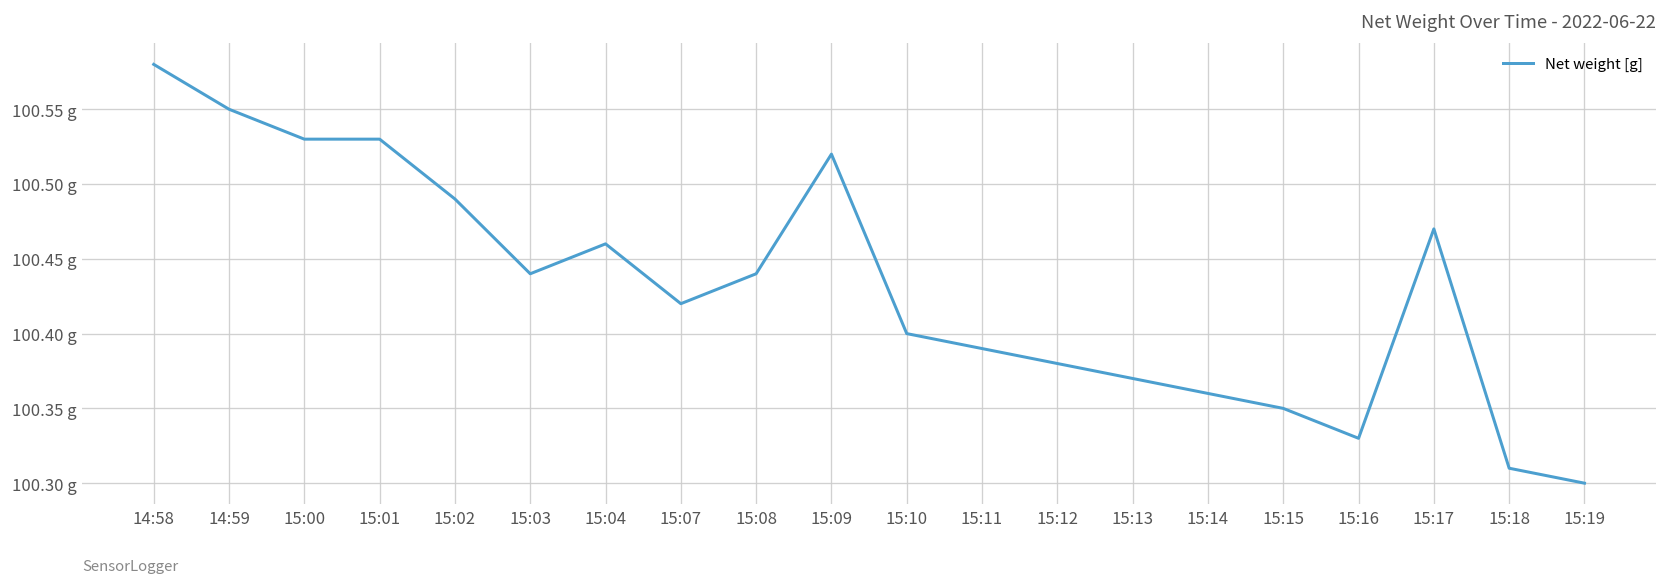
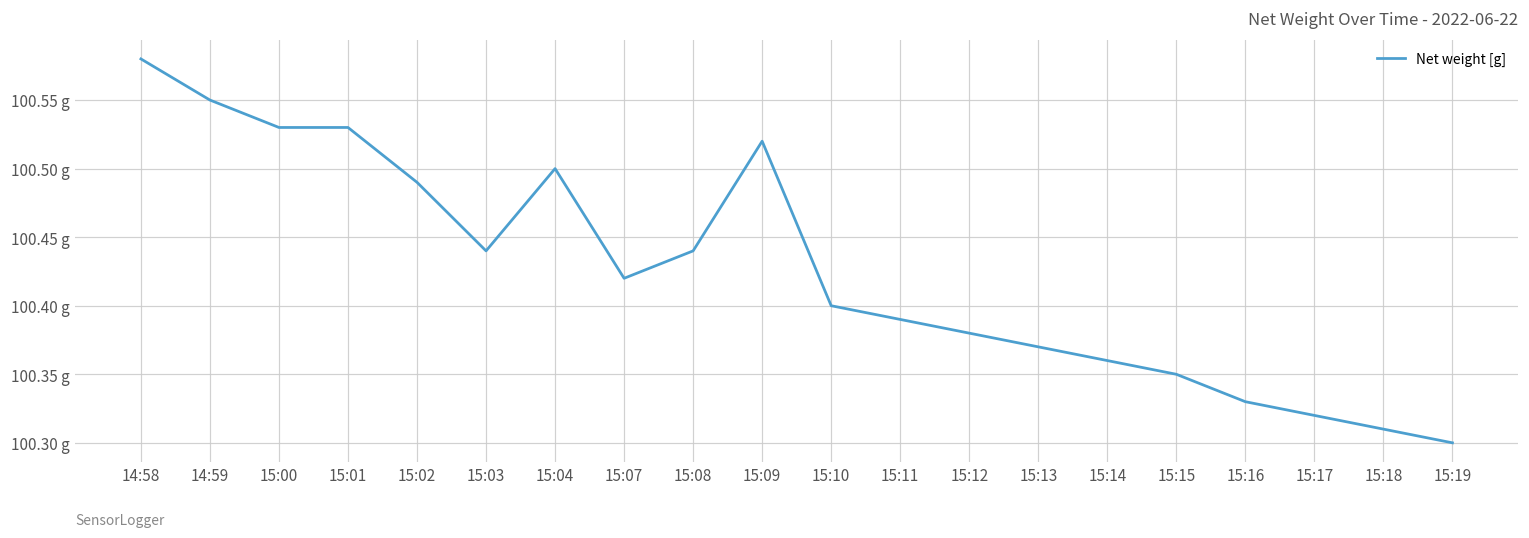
15:04: 100.46 g -> 100.50 g
15:17: 100.47 g -> 100.32 g
